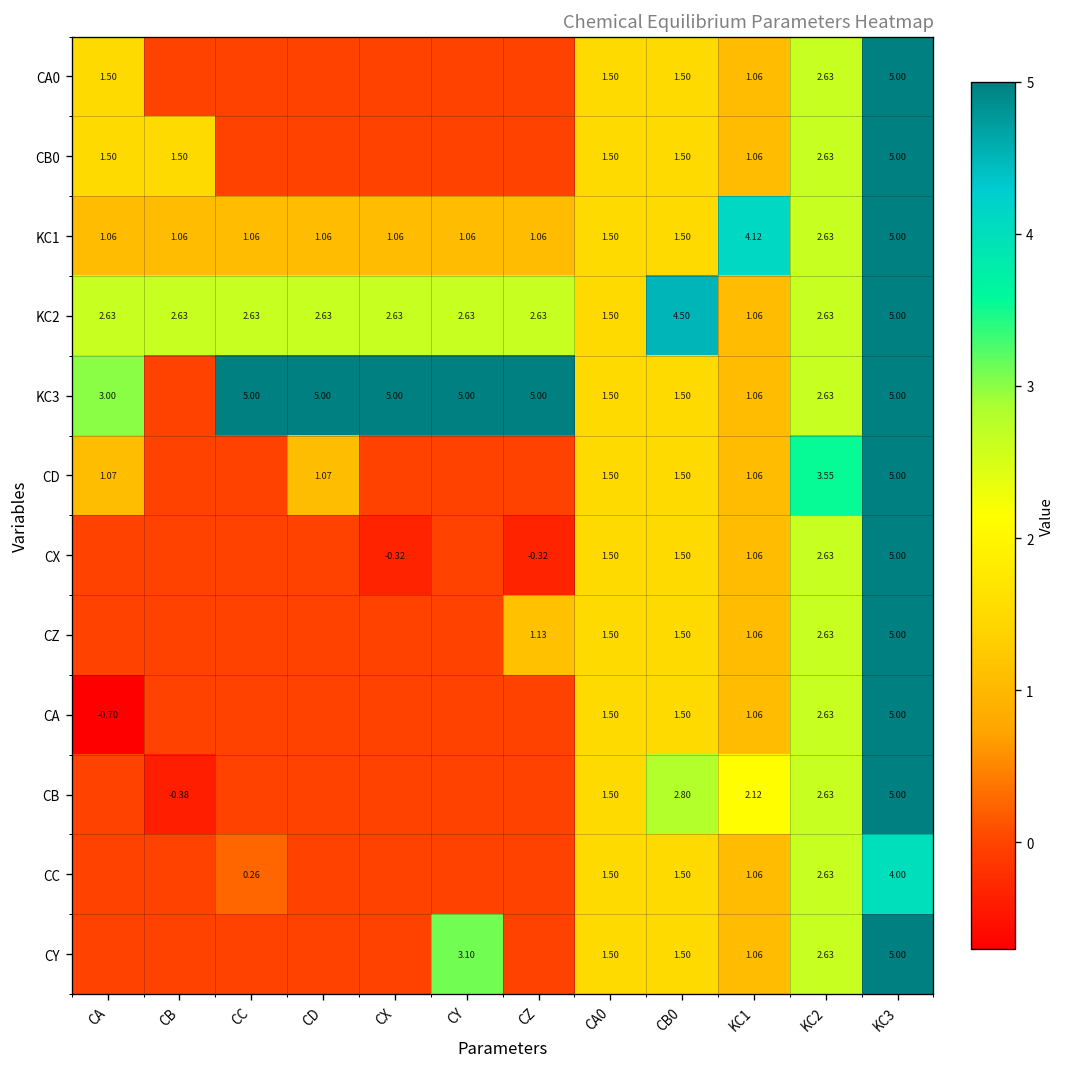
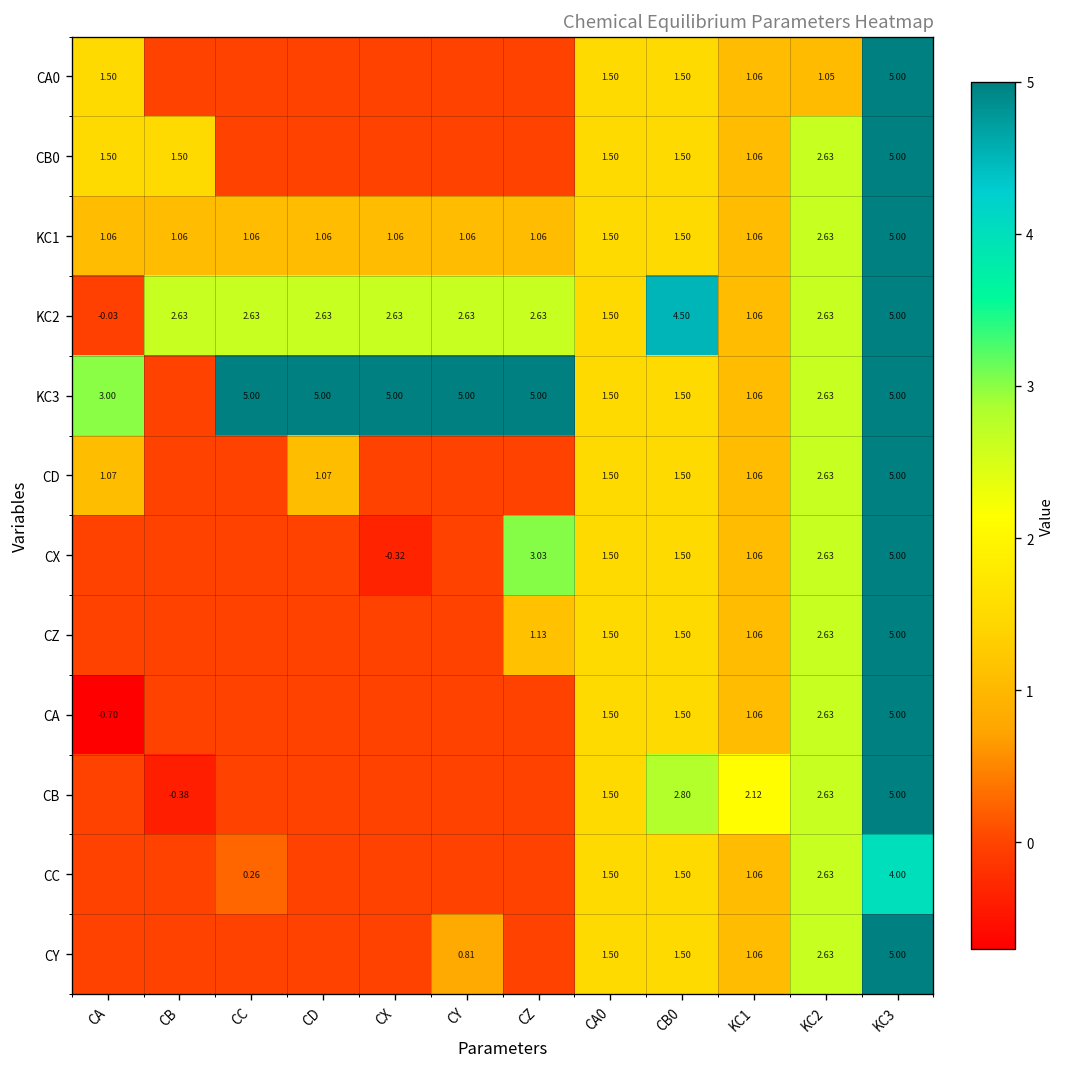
CA0, KC2: 2.63 -> 1.05
KC1, KC1: 4.12 -> 1.06
KC2, CA: 2.63 -> -0.03
CD, KC2: 3.55 -> 2.63
CX, CZ: -0.32 -> 3.03
CY, CY: 3.10 -> 0.81
